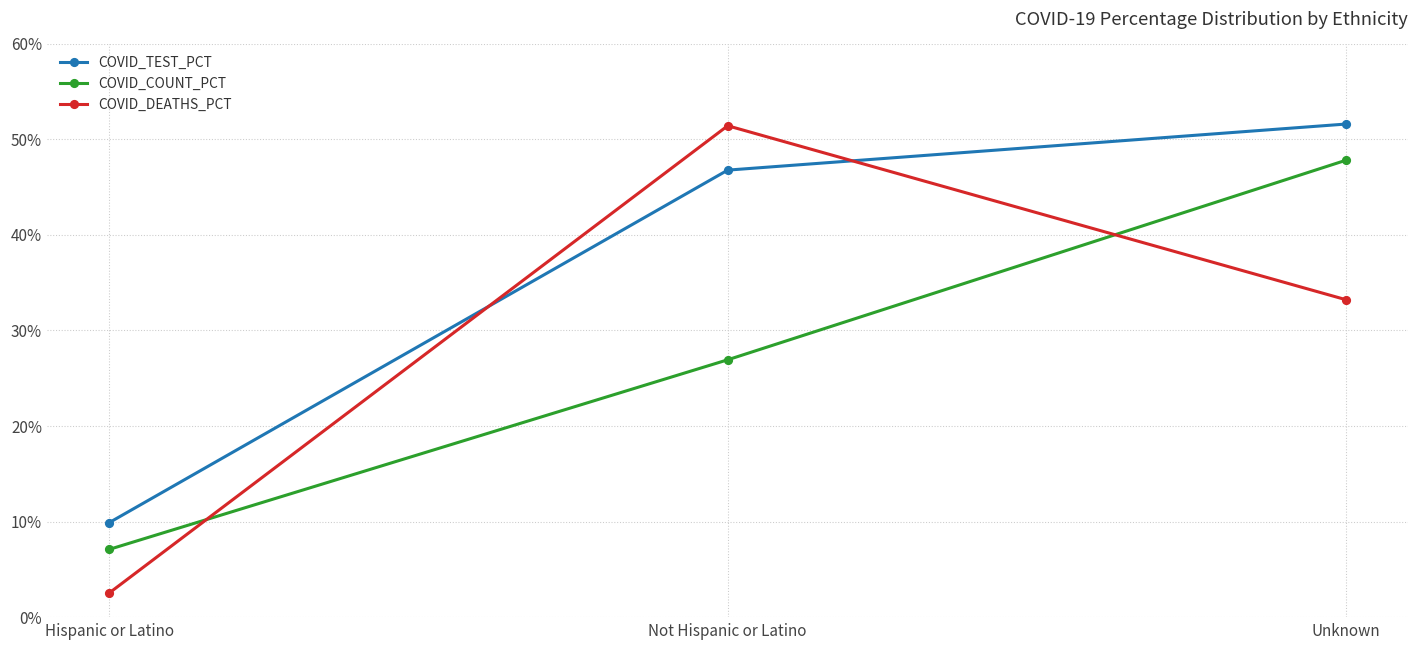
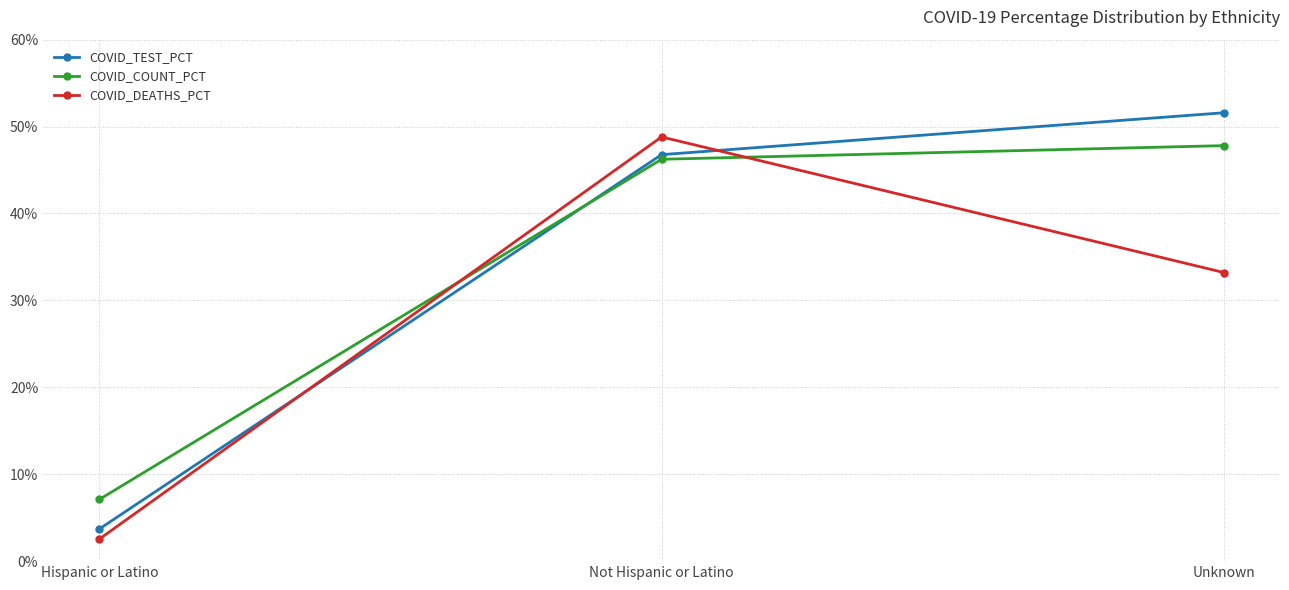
COVID_TEST_PCT, Hispanic or Latino: 10% -> 4%
COVID_COUNT_PCT, Not Hispanic or Latino: 27% -> 46%
COVID_DEATHS_PCT, Not Hispanic or Latino: 51% -> 49%
